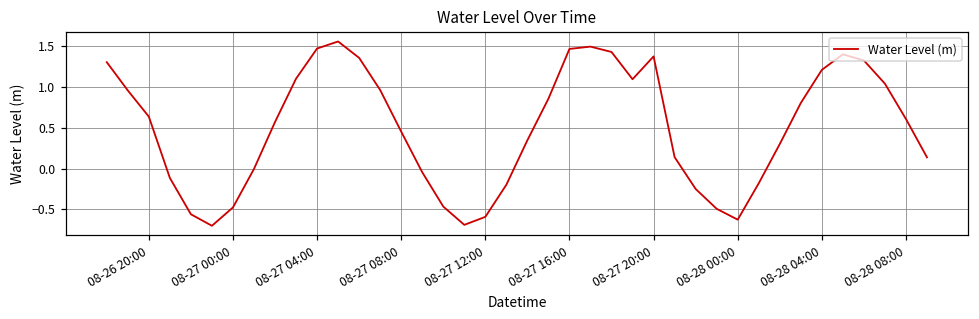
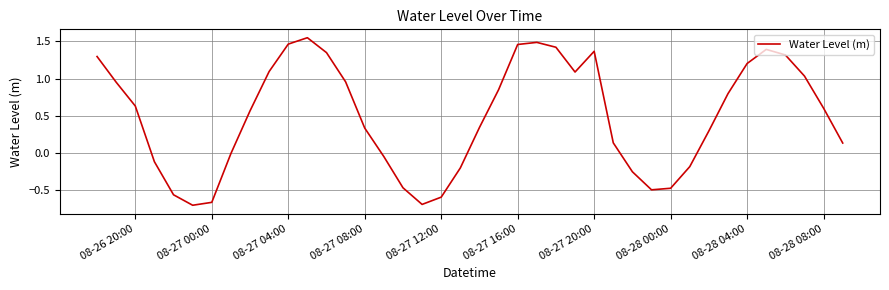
08-27 00:00: -0.5 -> -0.7
08-27 08:00: 0.5 -> 0.3
08-28 00:00: -0.6 -> -0.5
